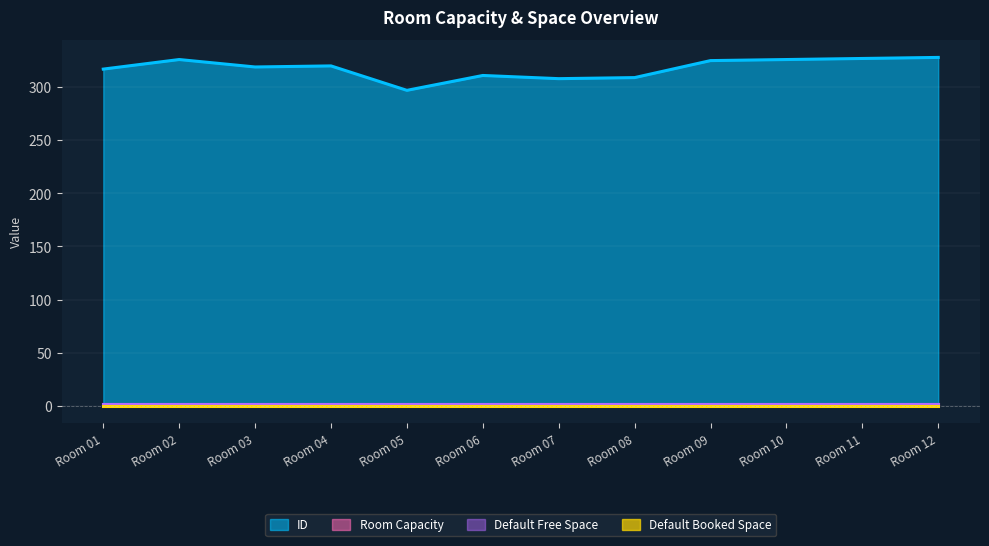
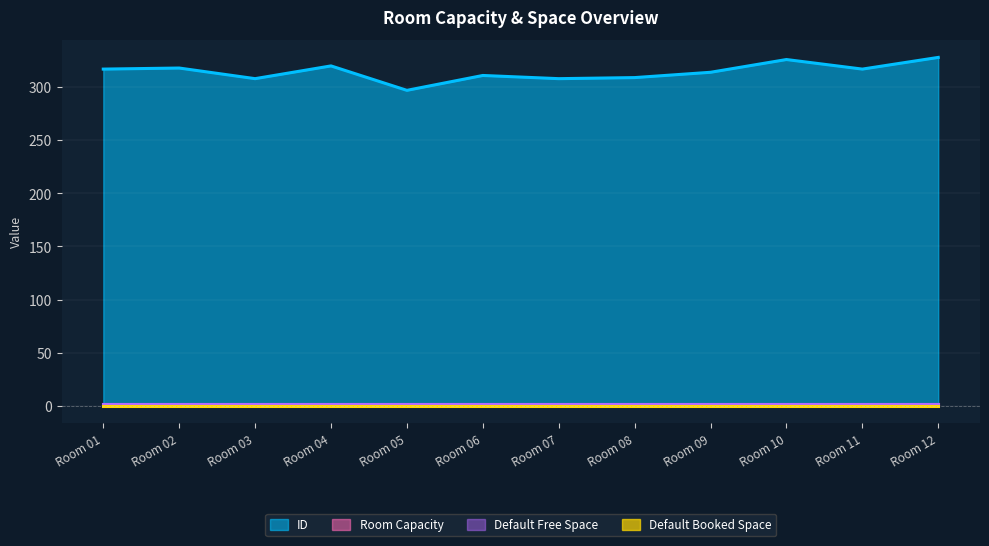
ID, Room 02: 326 -> 318
ID, Room 03: 319 -> 308
ID, Room 09: 325 -> 314
ID, Room 11: 327 -> 317
